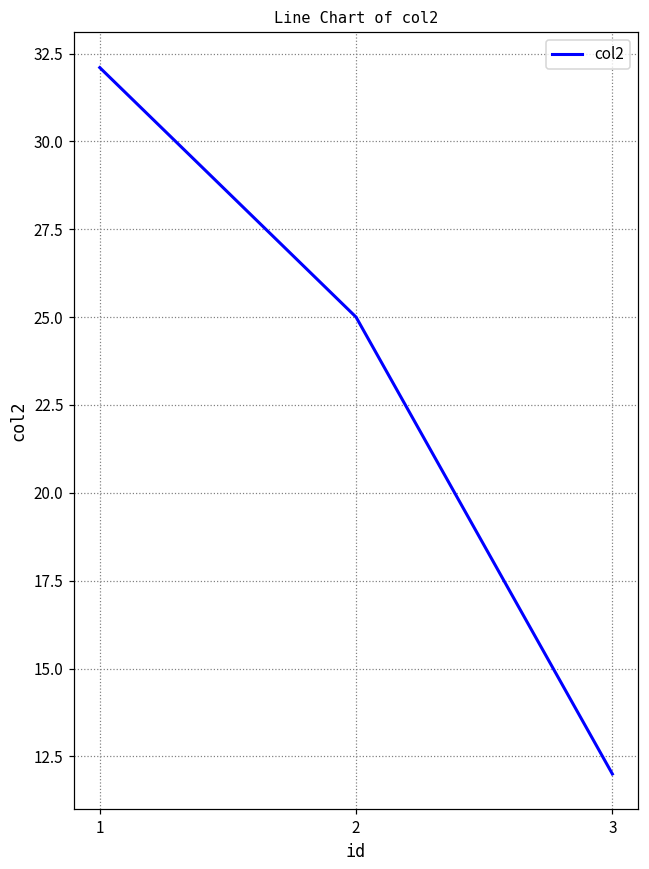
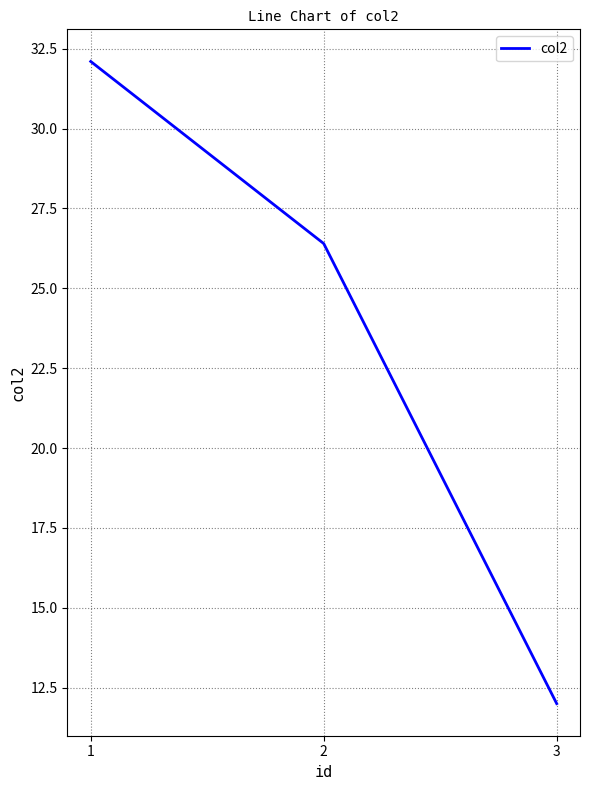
2: 25.0 -> 26.4
